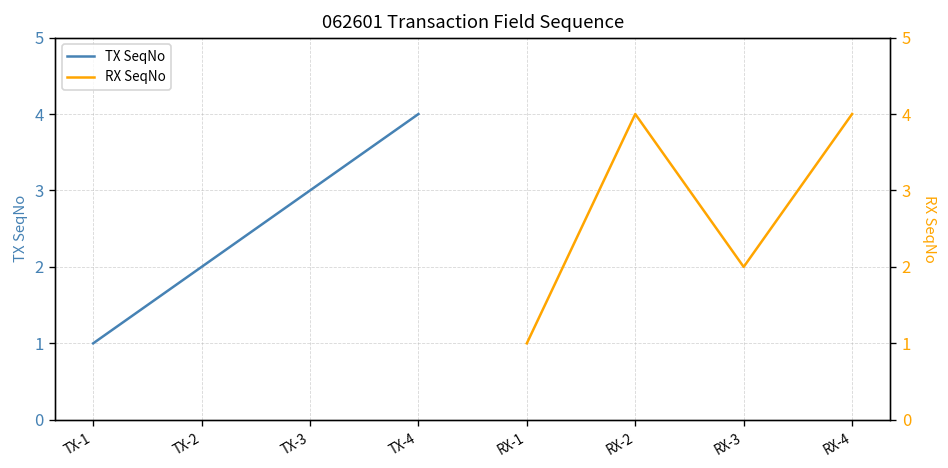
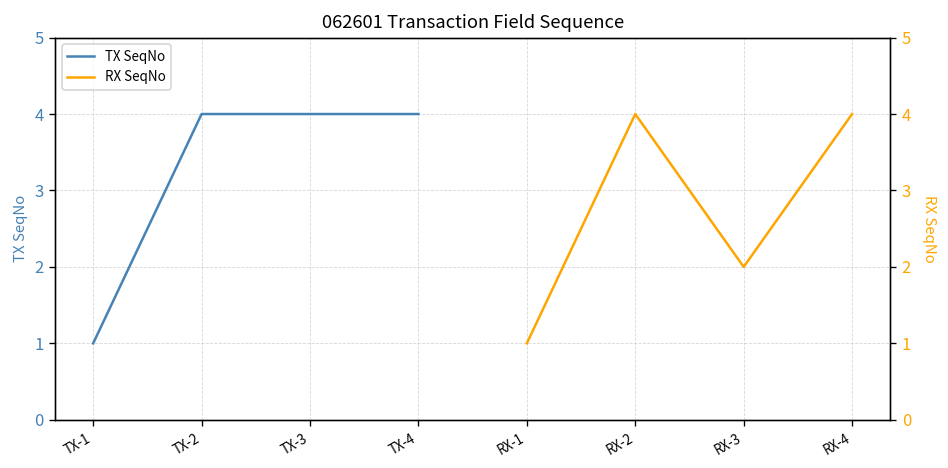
TX SeqNo, TX-2: 2 -> 4
TX SeqNo, TX-3: 3 -> 4
